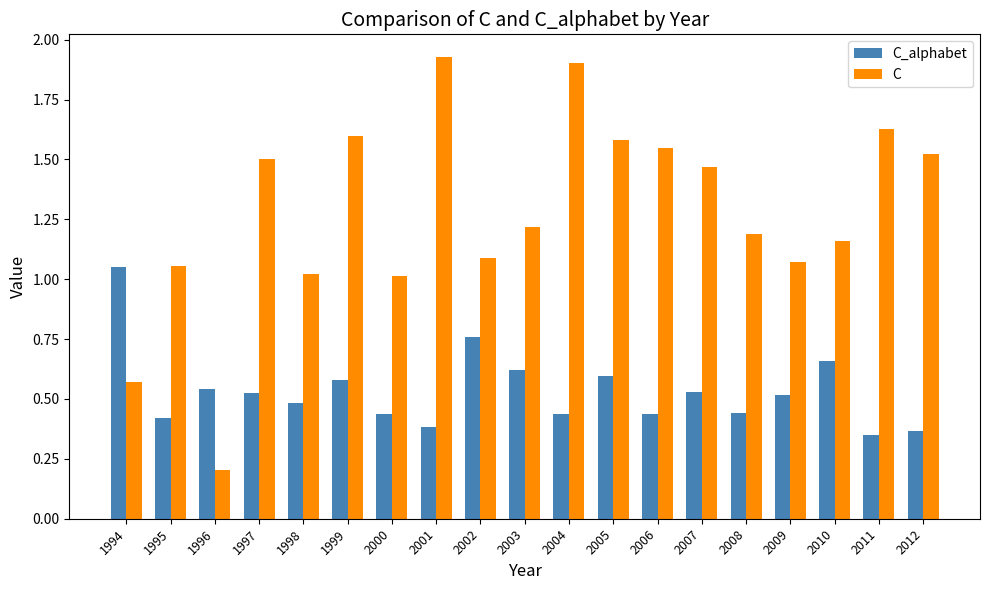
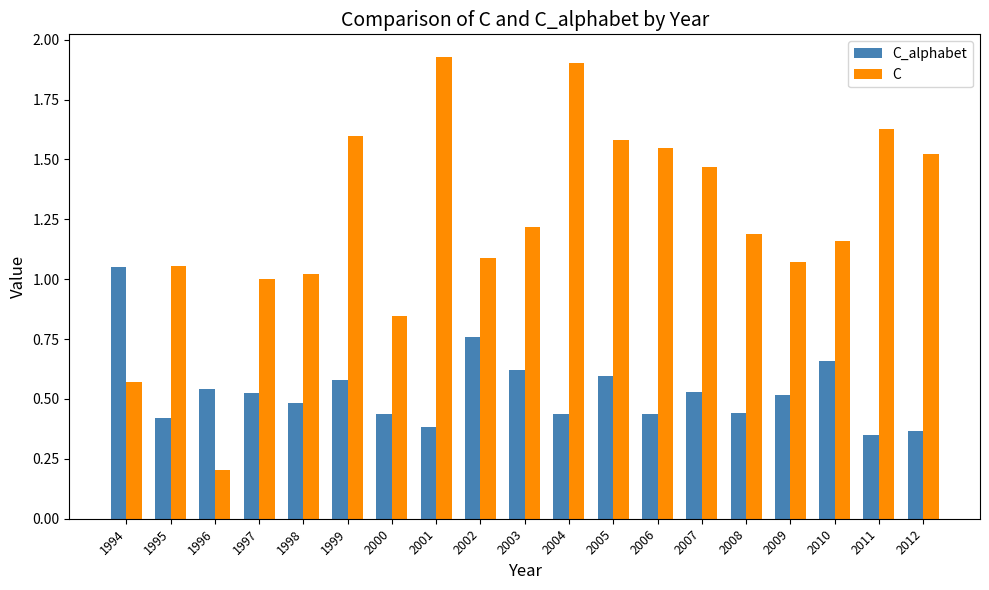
C, 1997: 1.5 -> 1.0
C, 2000: 1.01 -> 0.85
